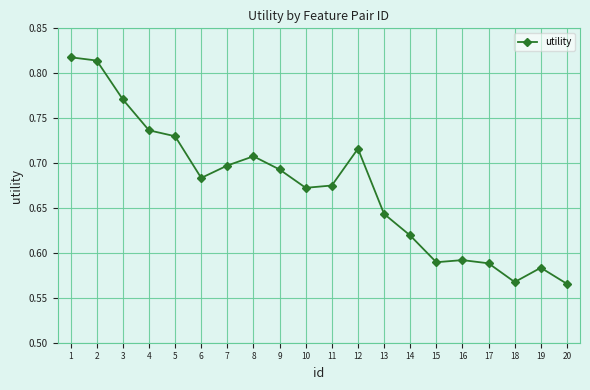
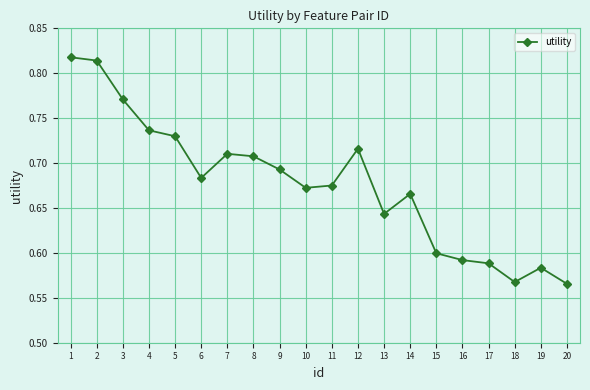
7: 0.70 -> 0.71
14: 0.62 -> 0.67
15: 0.59 -> 0.60
